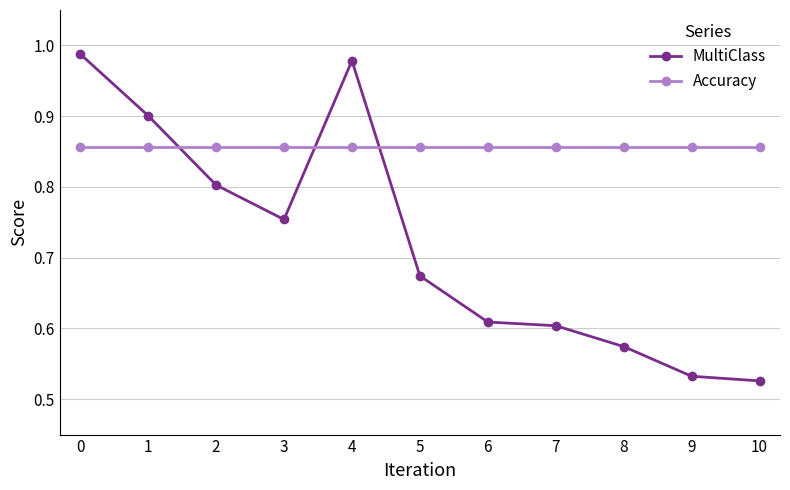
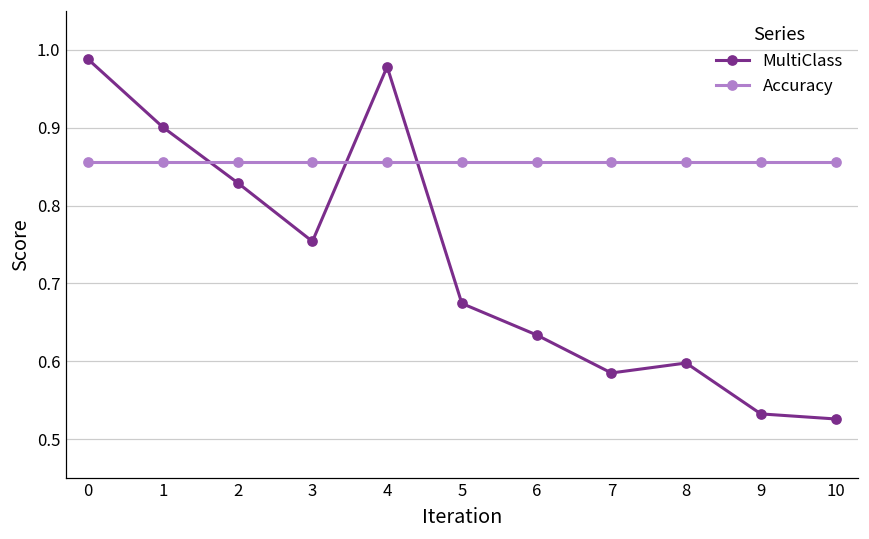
MultiClass, 2: 0.80 -> 0.83
MultiClass, 6: 0.61 -> 0.63
MultiClass, 7: 0.60 -> 0.58
MultiClass, 8: 0.57 -> 0.60
